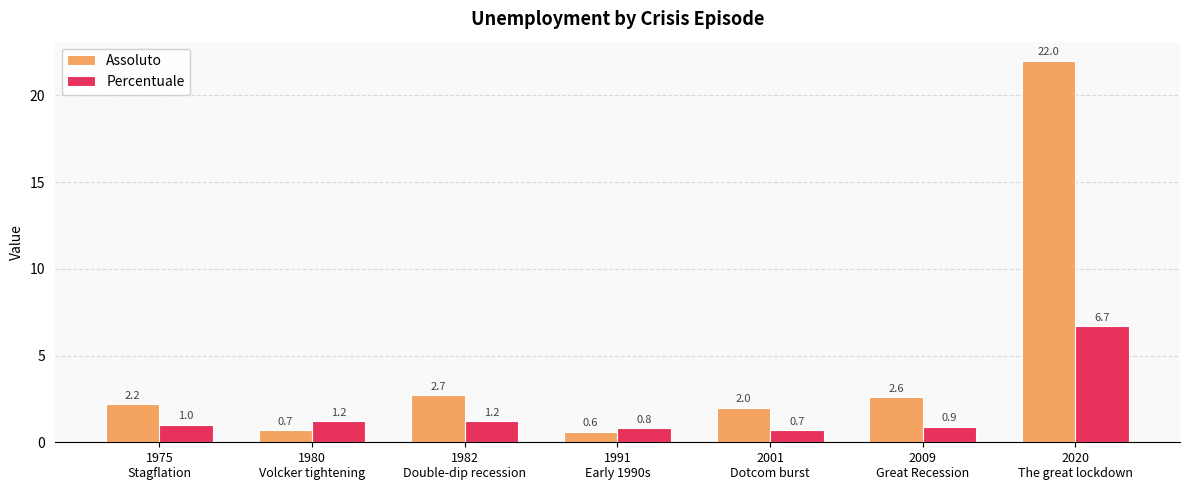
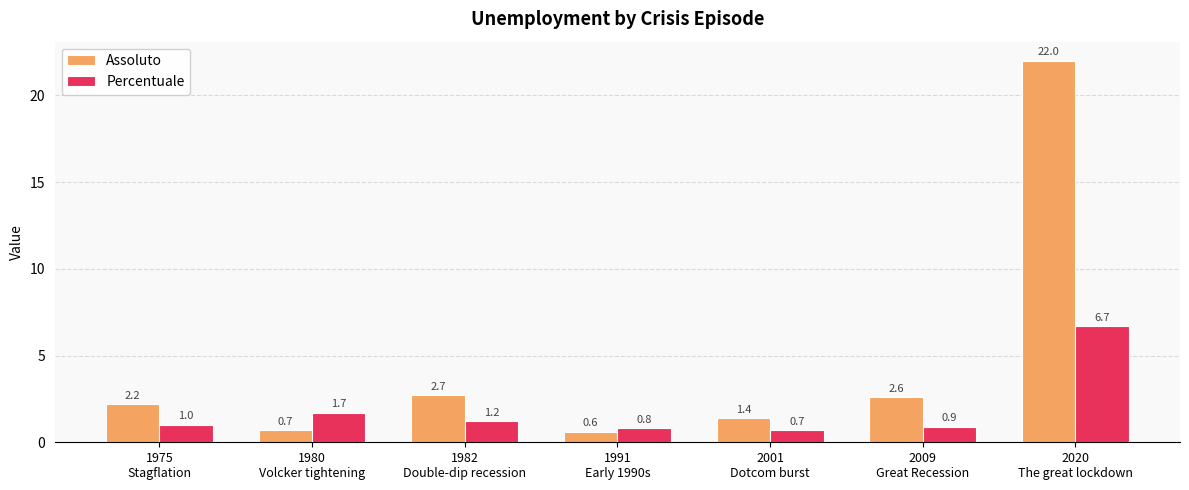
Percentuale, 1980 Volcker tightening: 1.2 -> 1.7
Assoluto, 2001 Dotcom burst: 2.0 -> 1.4
